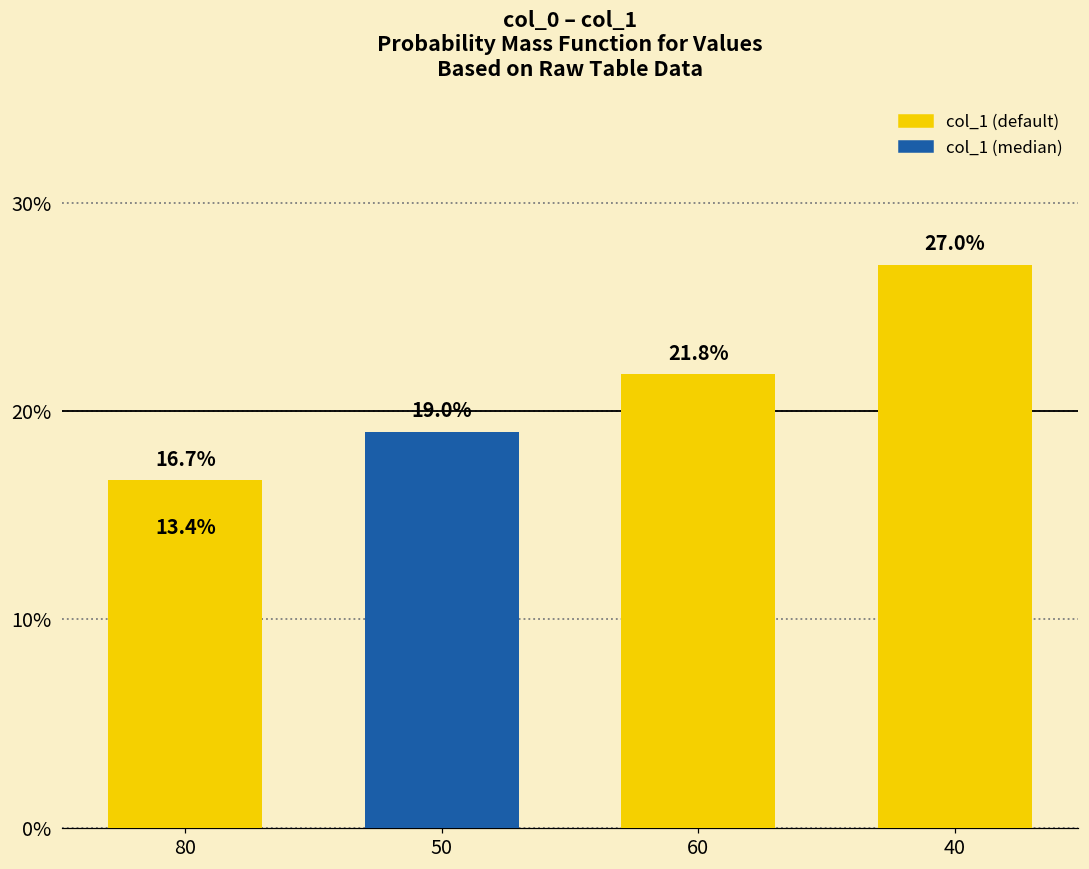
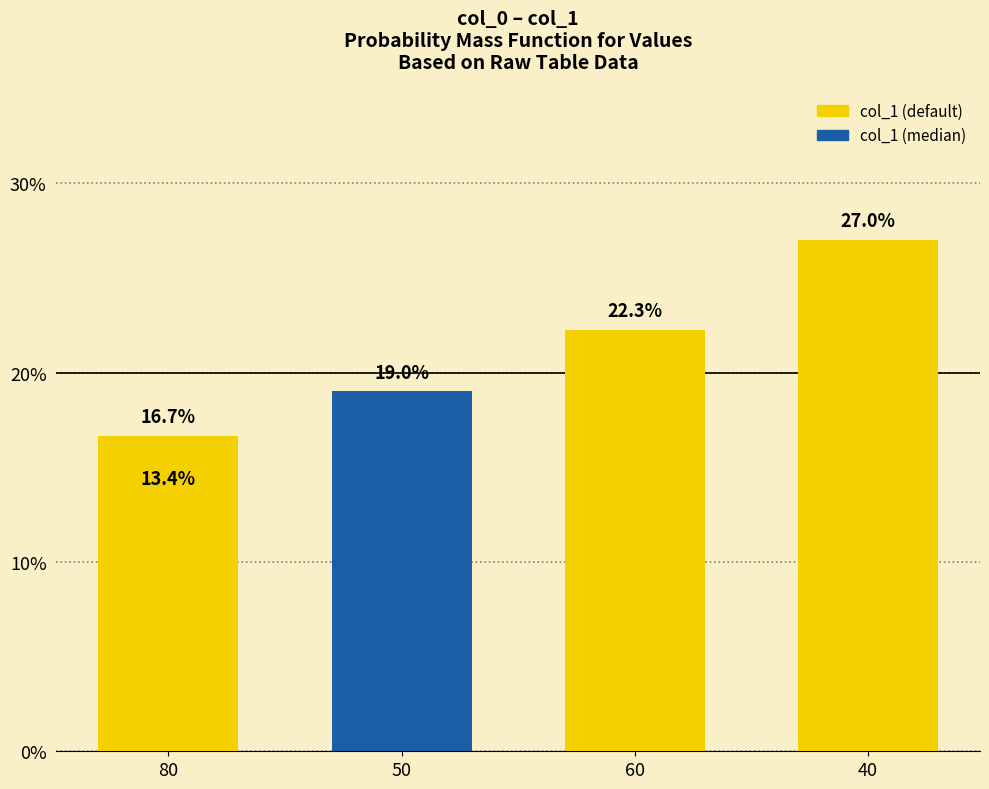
60: 21.8% -> 22.3%
